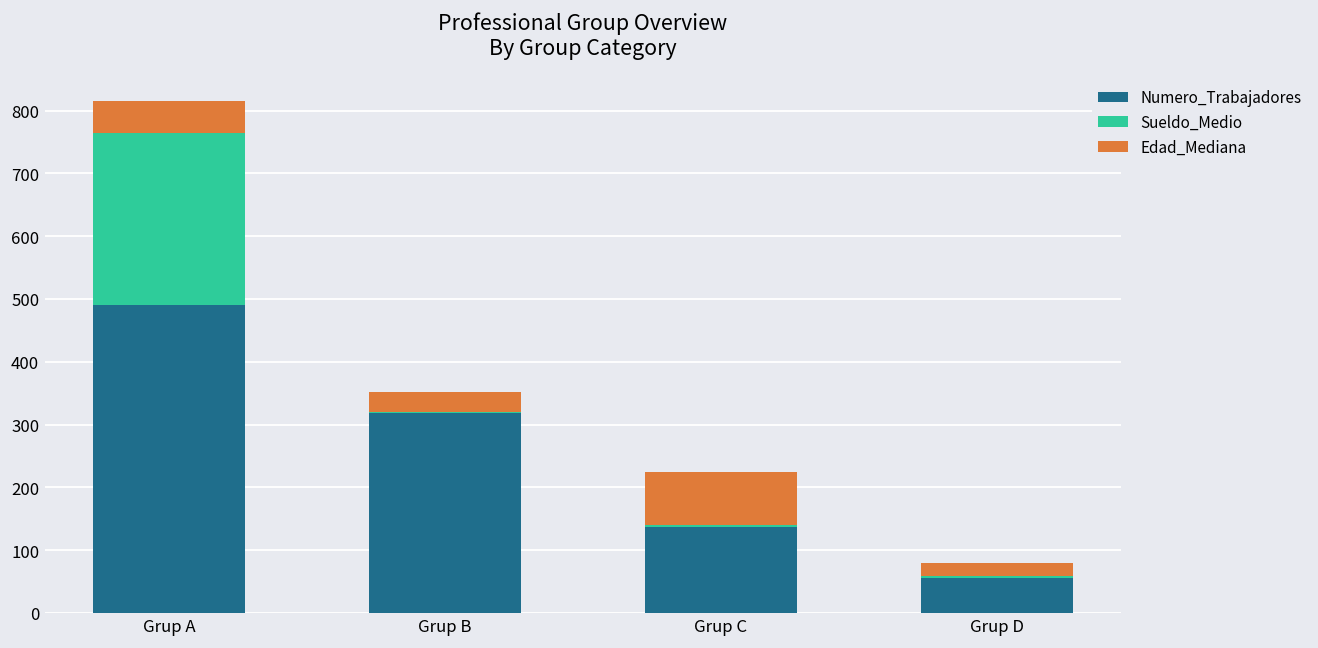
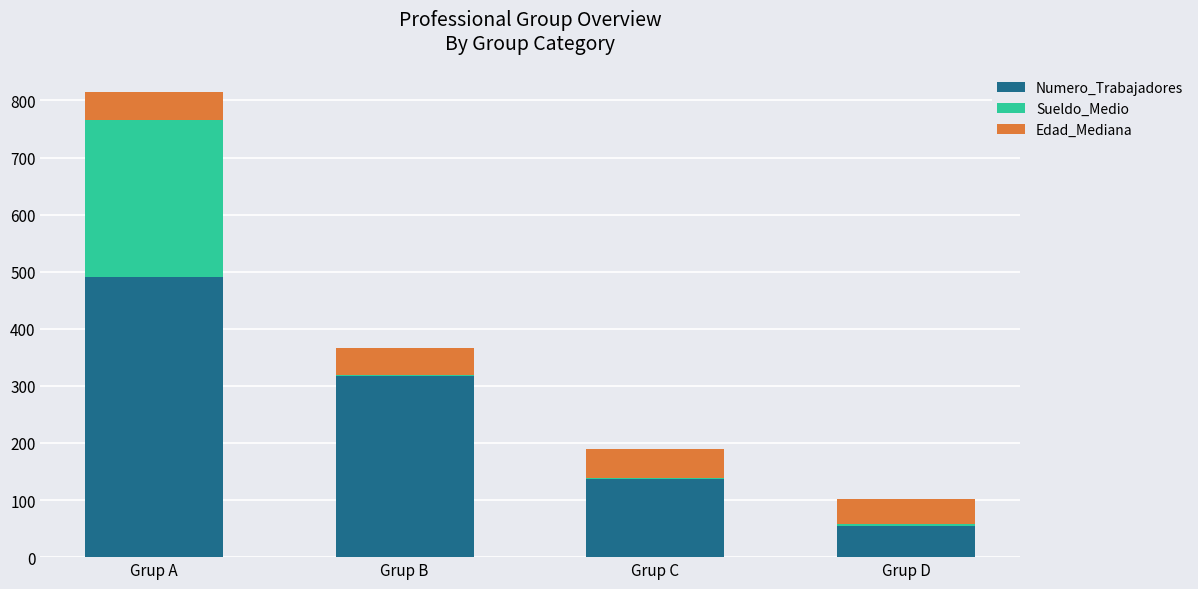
Edad_Mediana, Grup B: 30 -> 50
Edad_Mediana, Grup C: 90 -> 50
Edad_Mediana, Grup D: 20 -> 40
